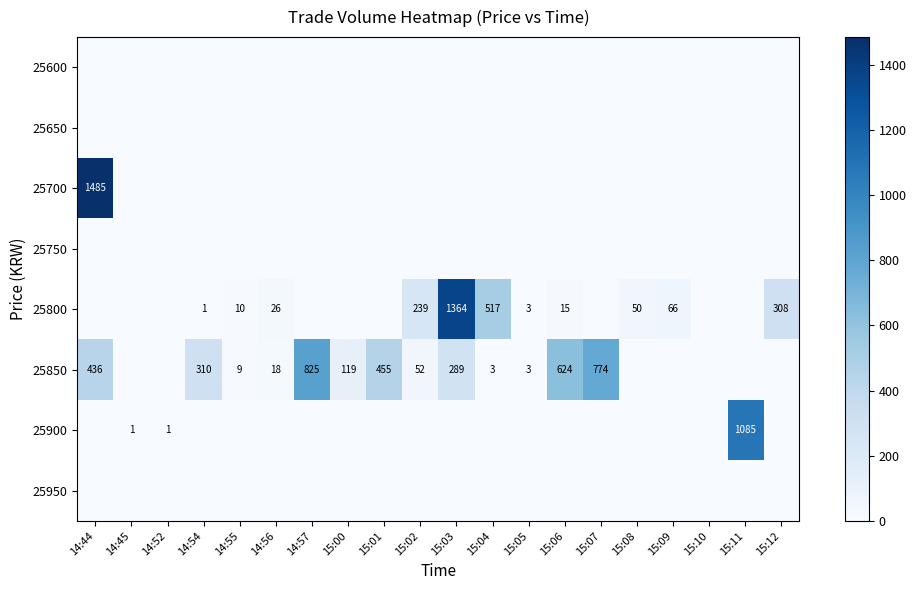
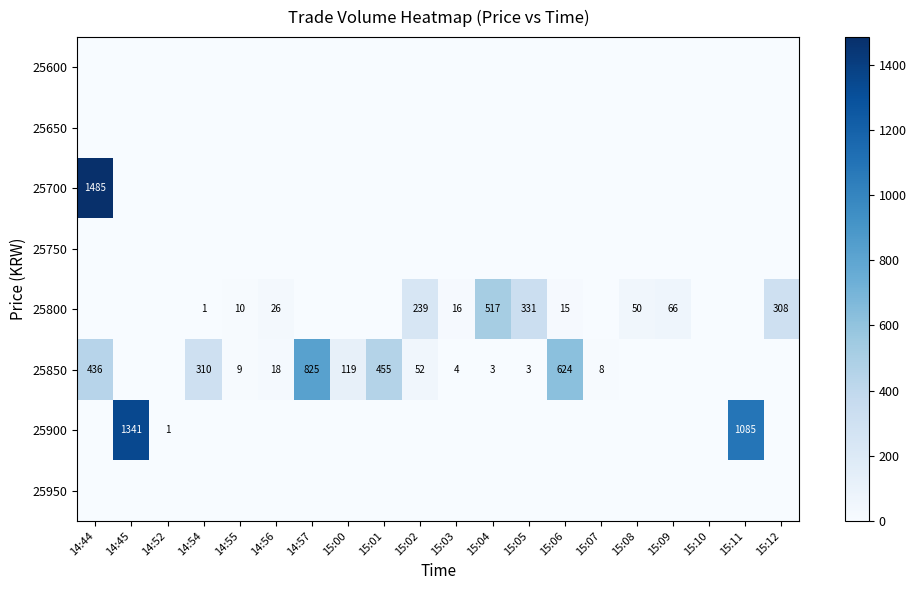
25800, 15:03: 1364 -> 16
25800, 15:05: 3 -> 331
25850, 15:03: 289 -> 4
25850, 15:07: 774 -> 8
25900, 14:45: 1 -> 1341
